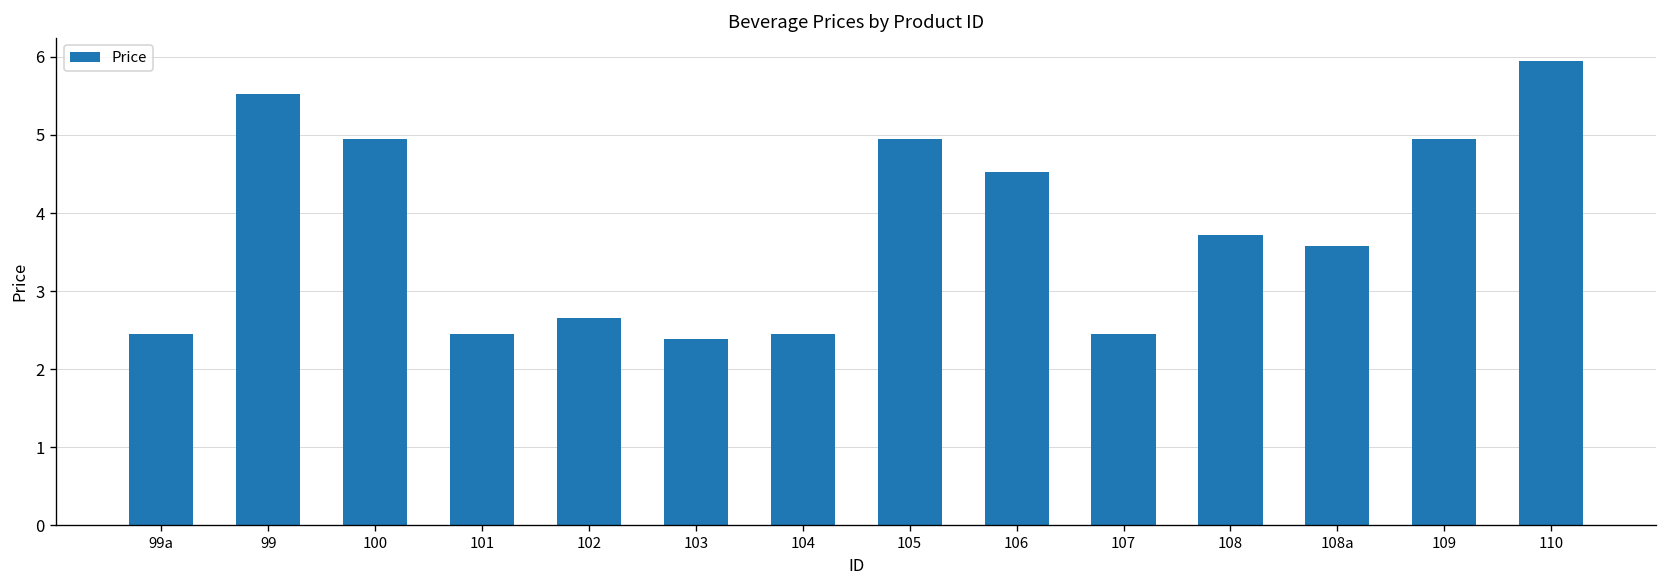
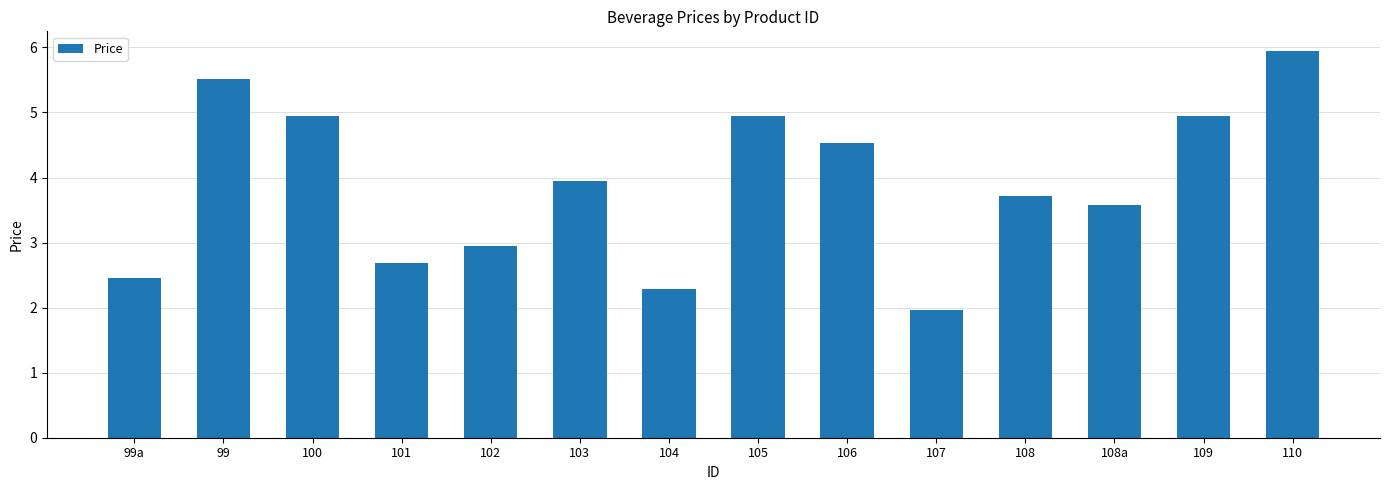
101: 2.5 -> 2.7
102: 2.7 -> 3.0
103: 2.4 -> 4.0
104: 2.5 -> 2.3
107: 2.5 -> 2.0
